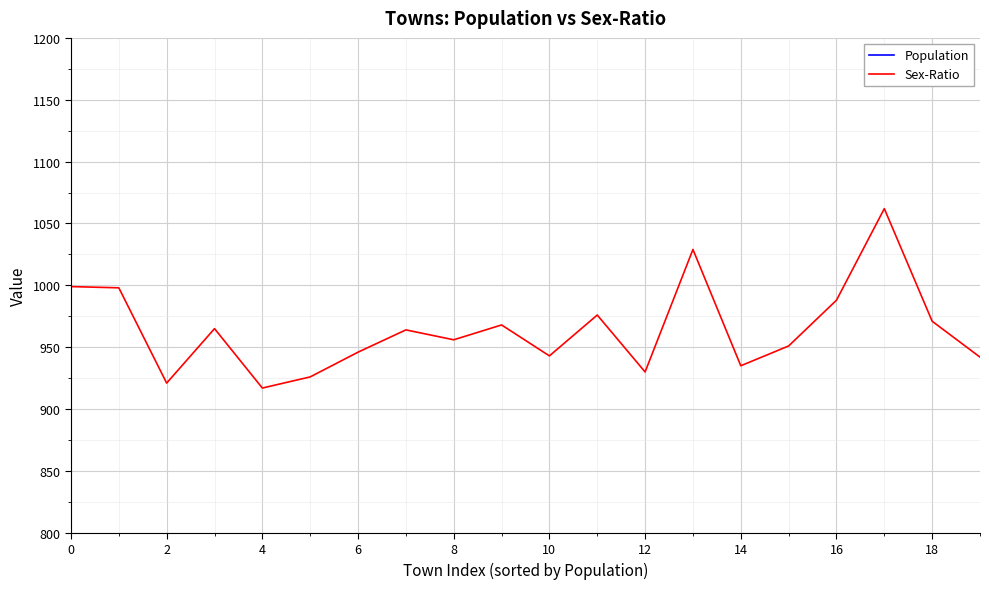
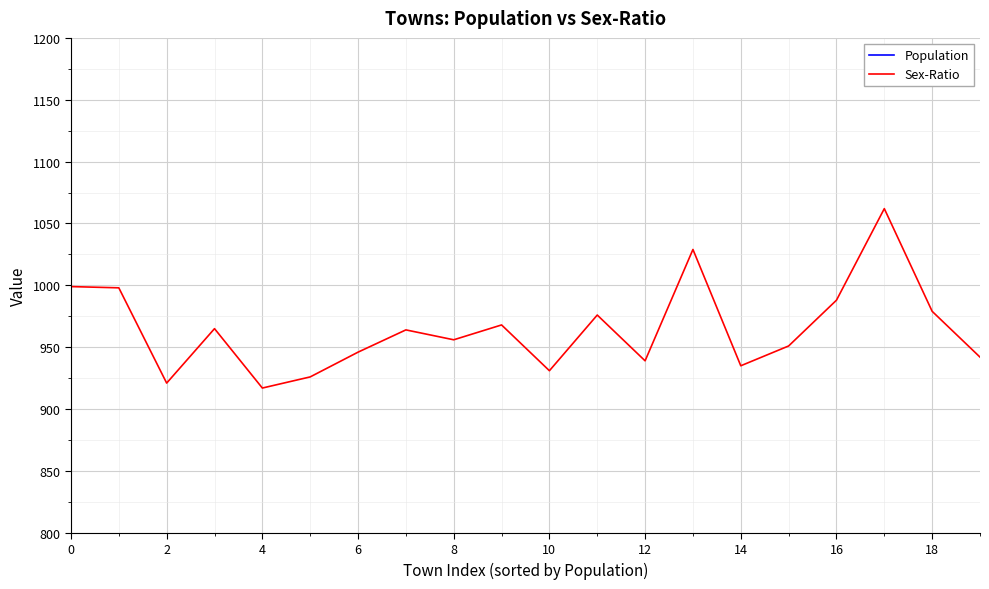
Sex-Ratio, 10: 943 -> 931
Sex-Ratio, 12: 930 -> 939
Sex-Ratio, 18: 971 -> 979
